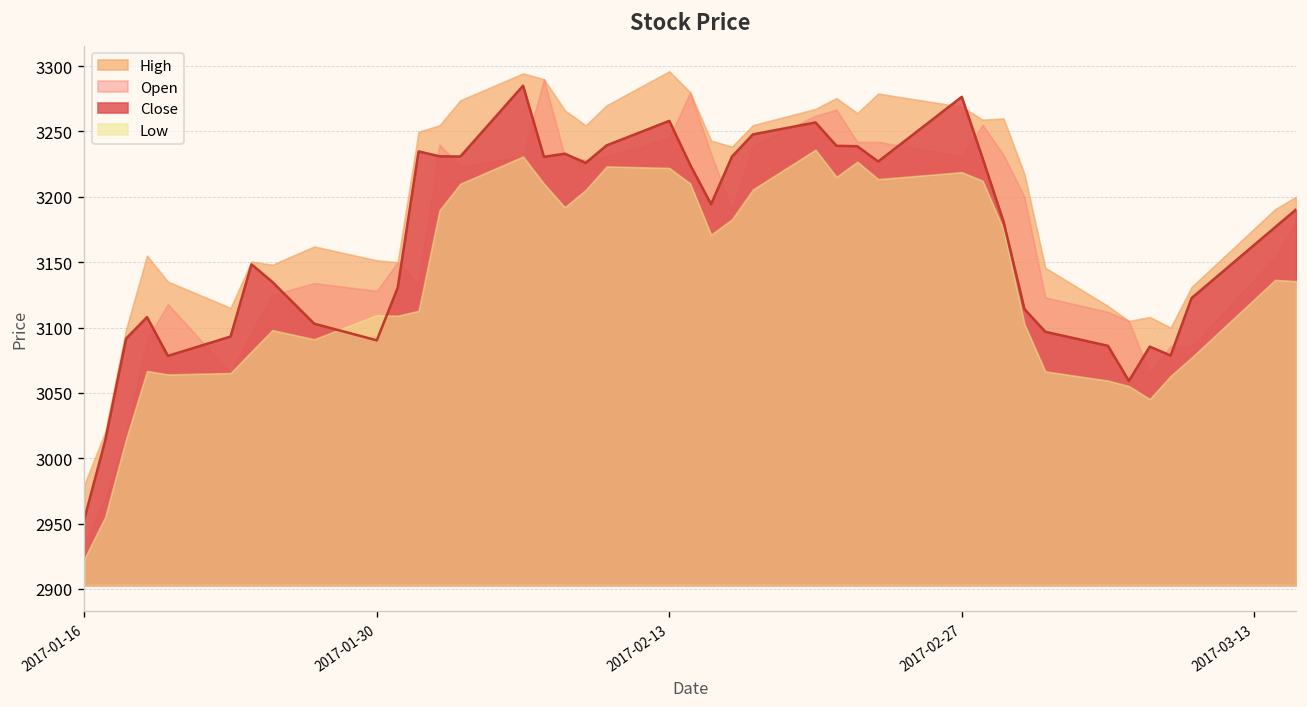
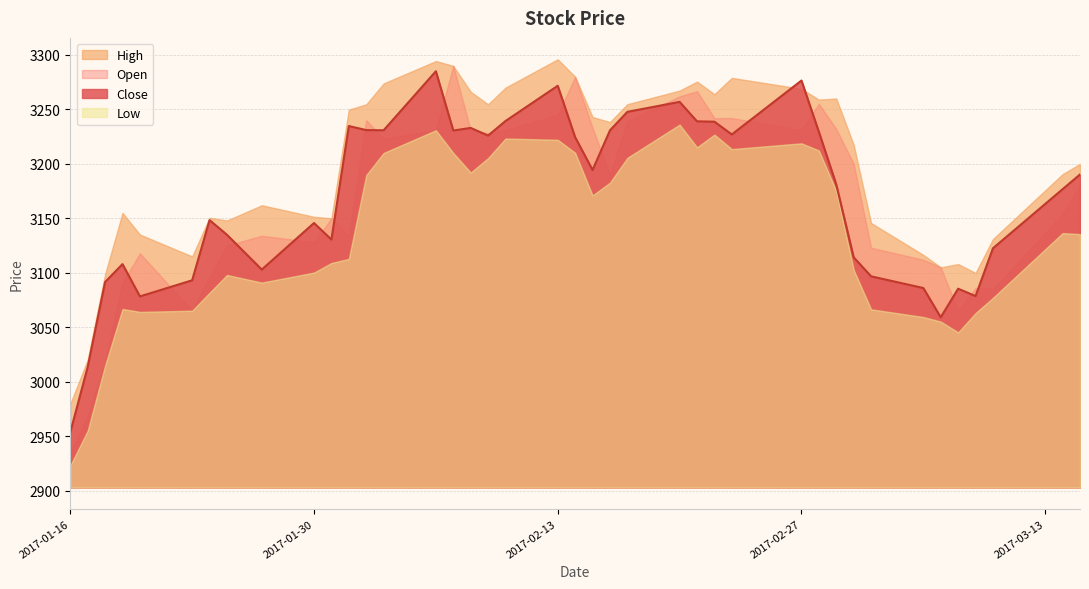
Close, 2017-01-30: 3090 -> 3146
Low, 2017-01-30: 3110 -> 3100
Close, 2017-02-13: 3258 -> 3272
